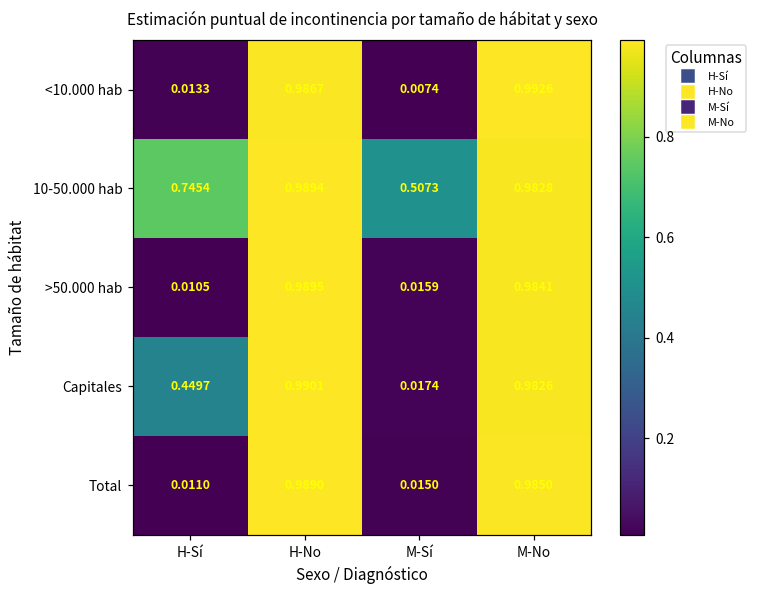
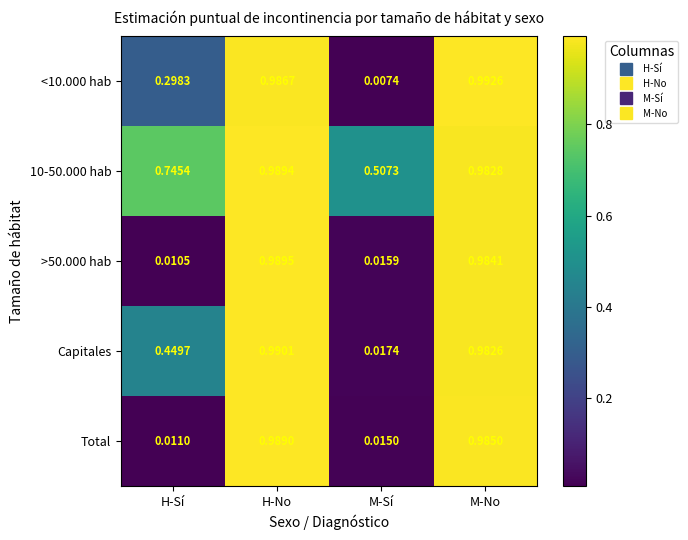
<10.000 hab, H-Sí: 0.0133 -> 0.2983
